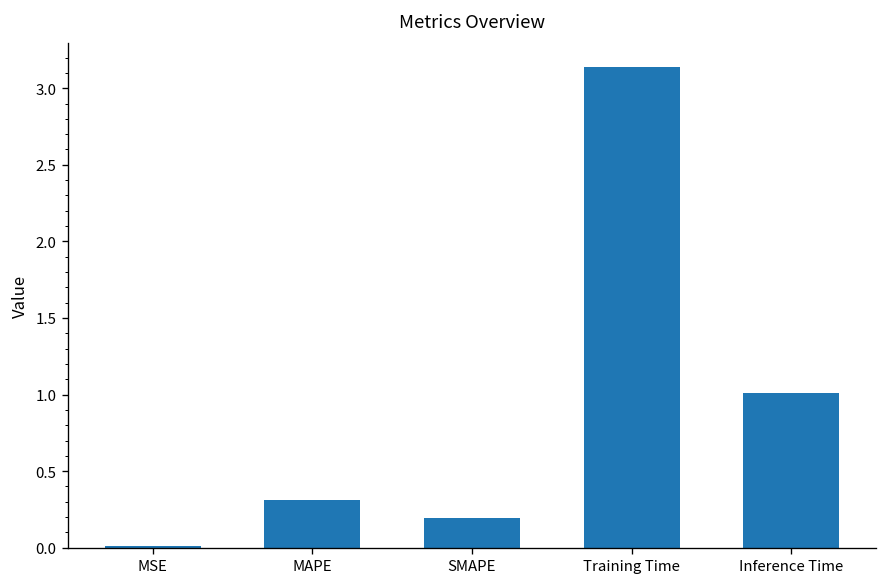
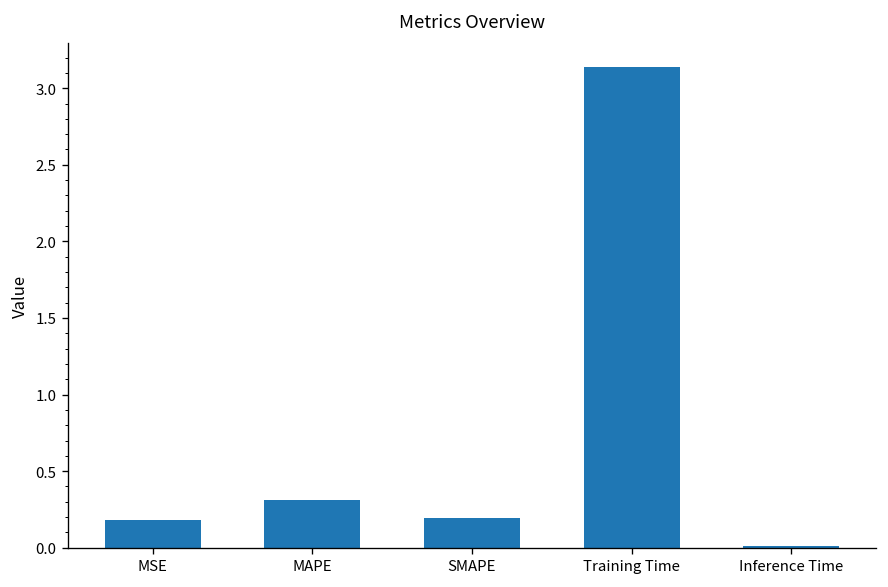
MSE: 0.01 -> 0.18
Inference Time: 1.01 -> 0.01
